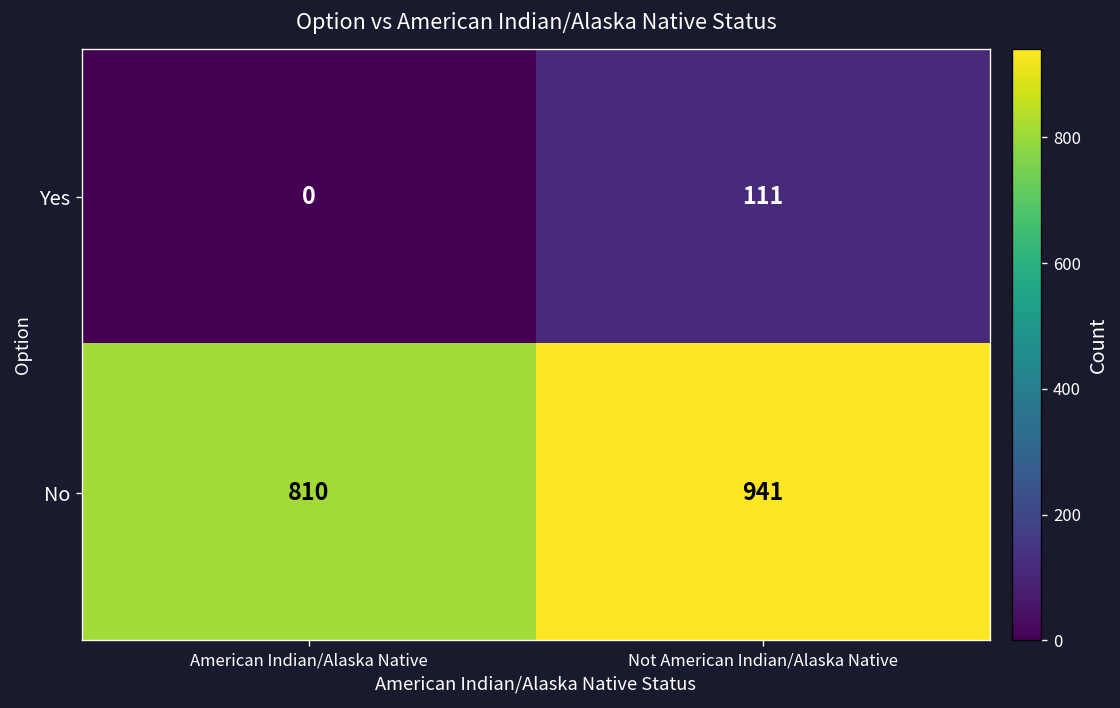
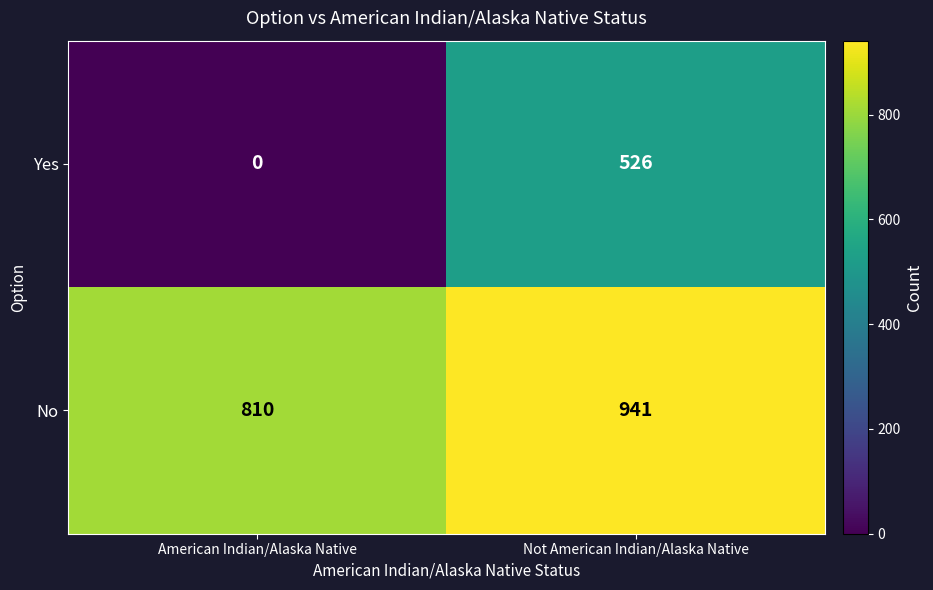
Yes, Not American Indian/Alaska Native: 111 -> 526
